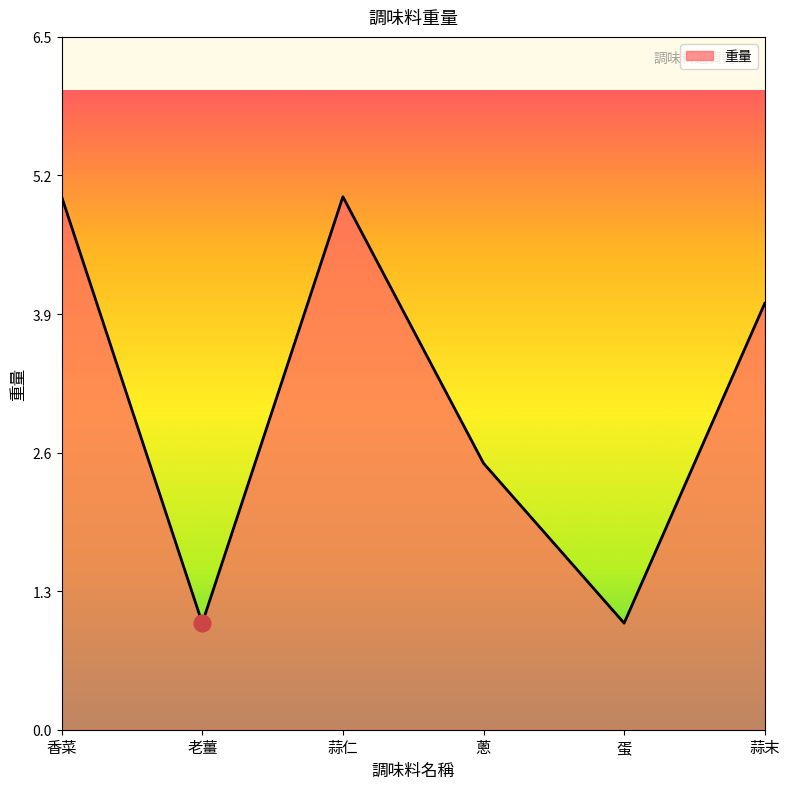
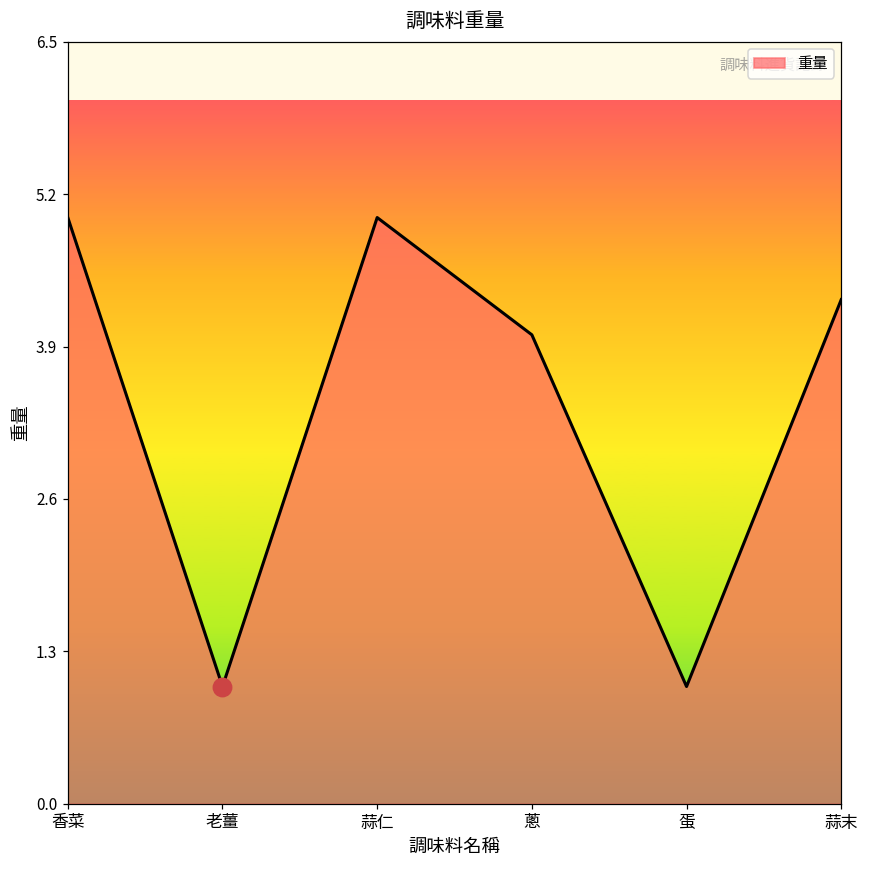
重量, 蔥: 2.5 -> 4.0
重量, 蒜末: 4.0 -> 4.3
